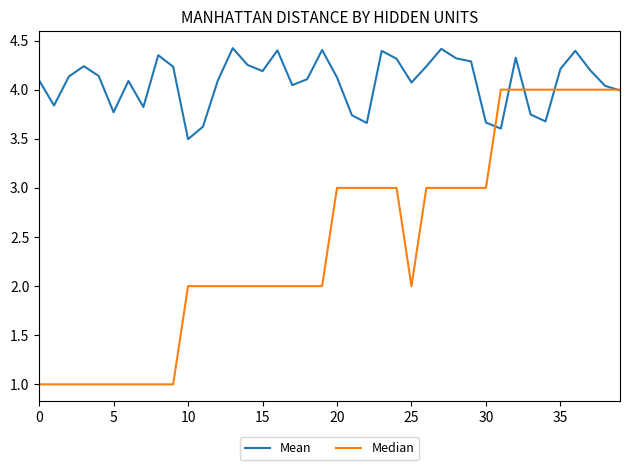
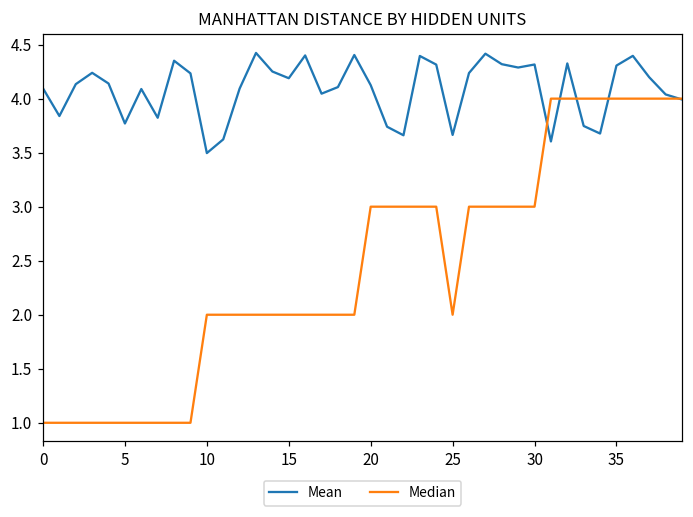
Mean, 25: 4.1 -> 3.7
Mean, 30: 3.7 -> 4.3
Mean, 35: 4.2 -> 4.3
